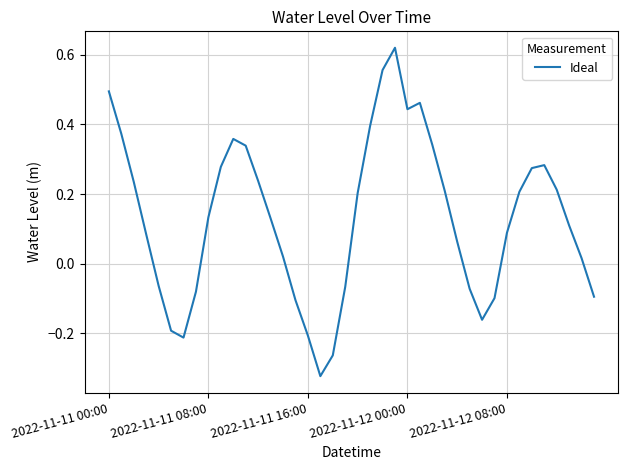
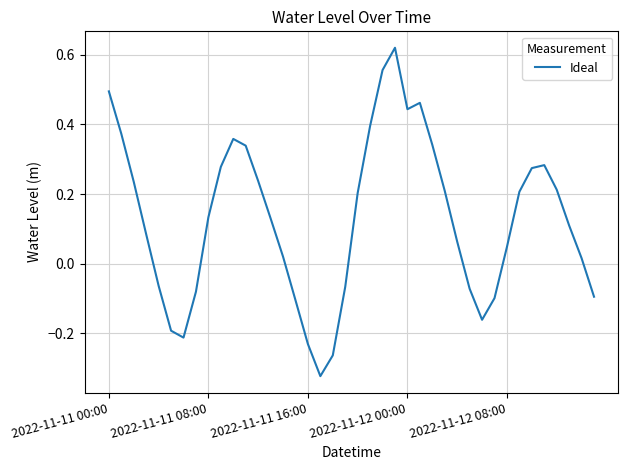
2022-11-11 16:00: -0.21 -> -0.23
2022-11-12 08:00: 0.09 -> 0.05
